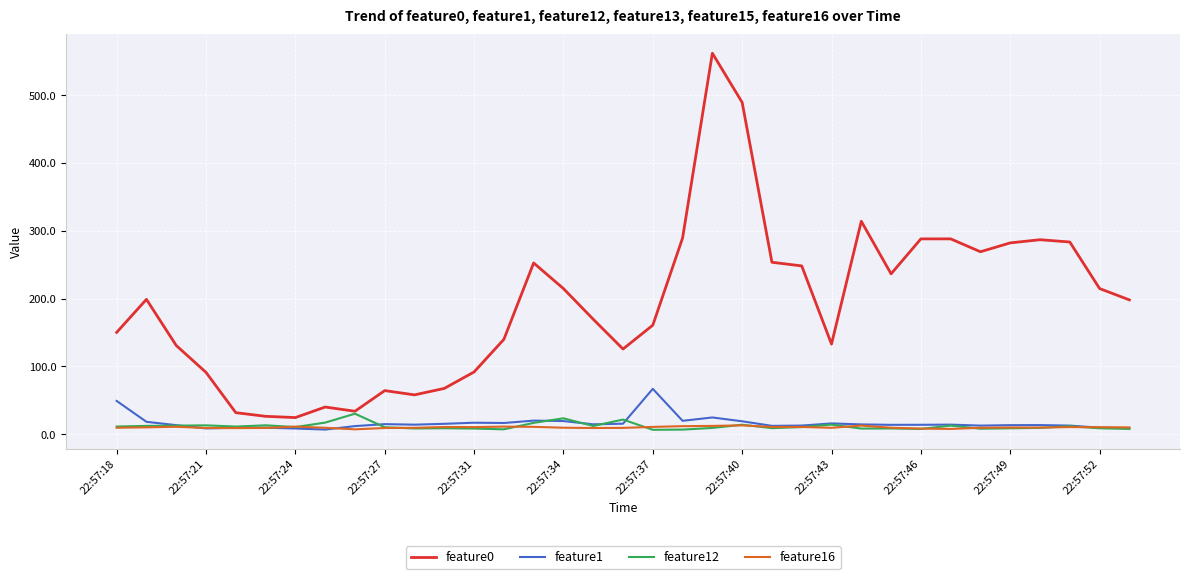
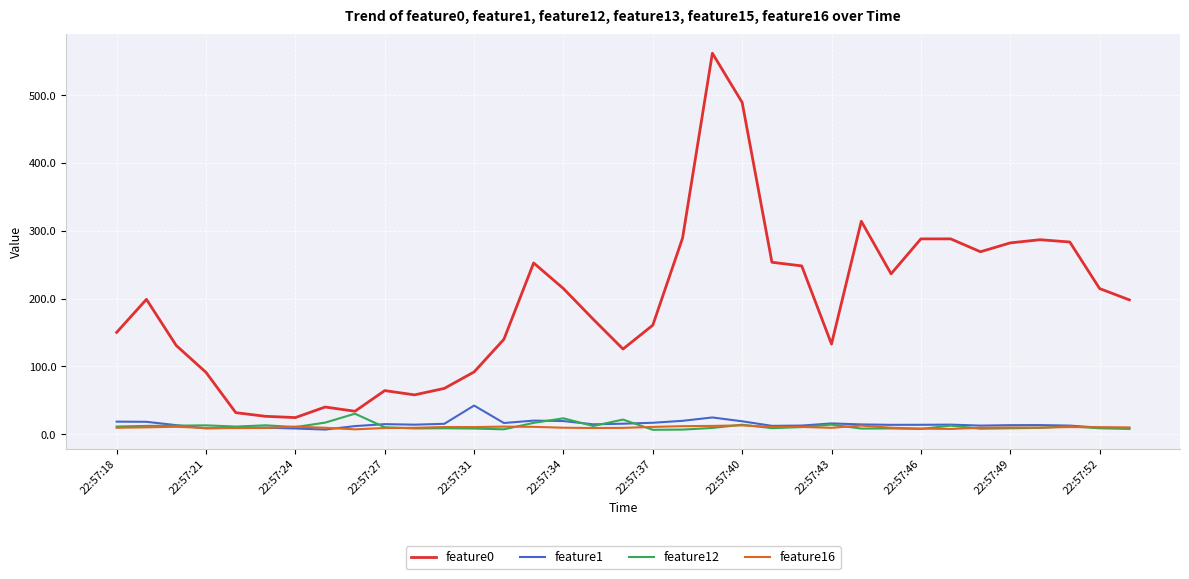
feature1, 22:57:18: 50 -> 20
feature1, 22:57:31: 20 -> 40
feature1, 22:57:37: 70 -> 20
